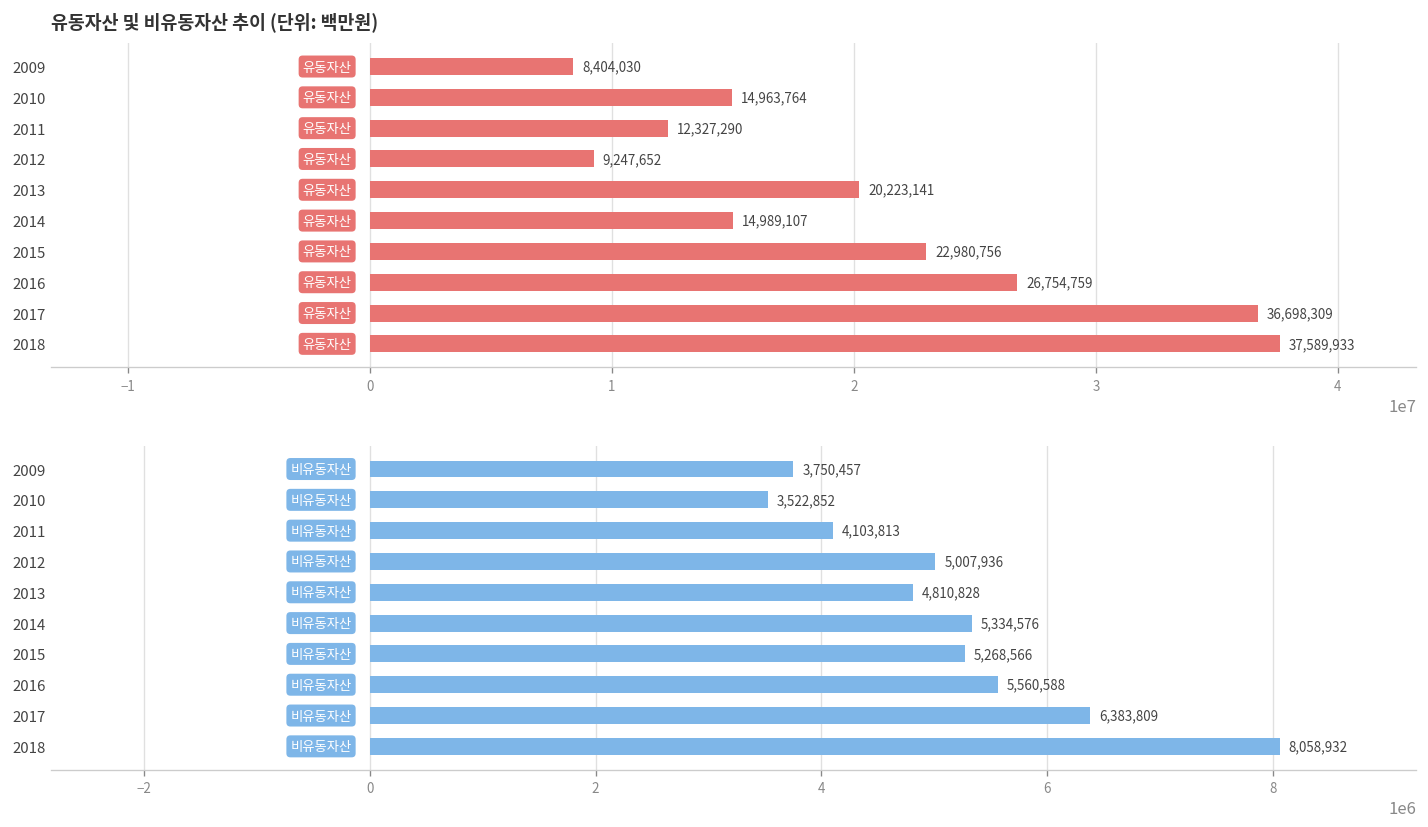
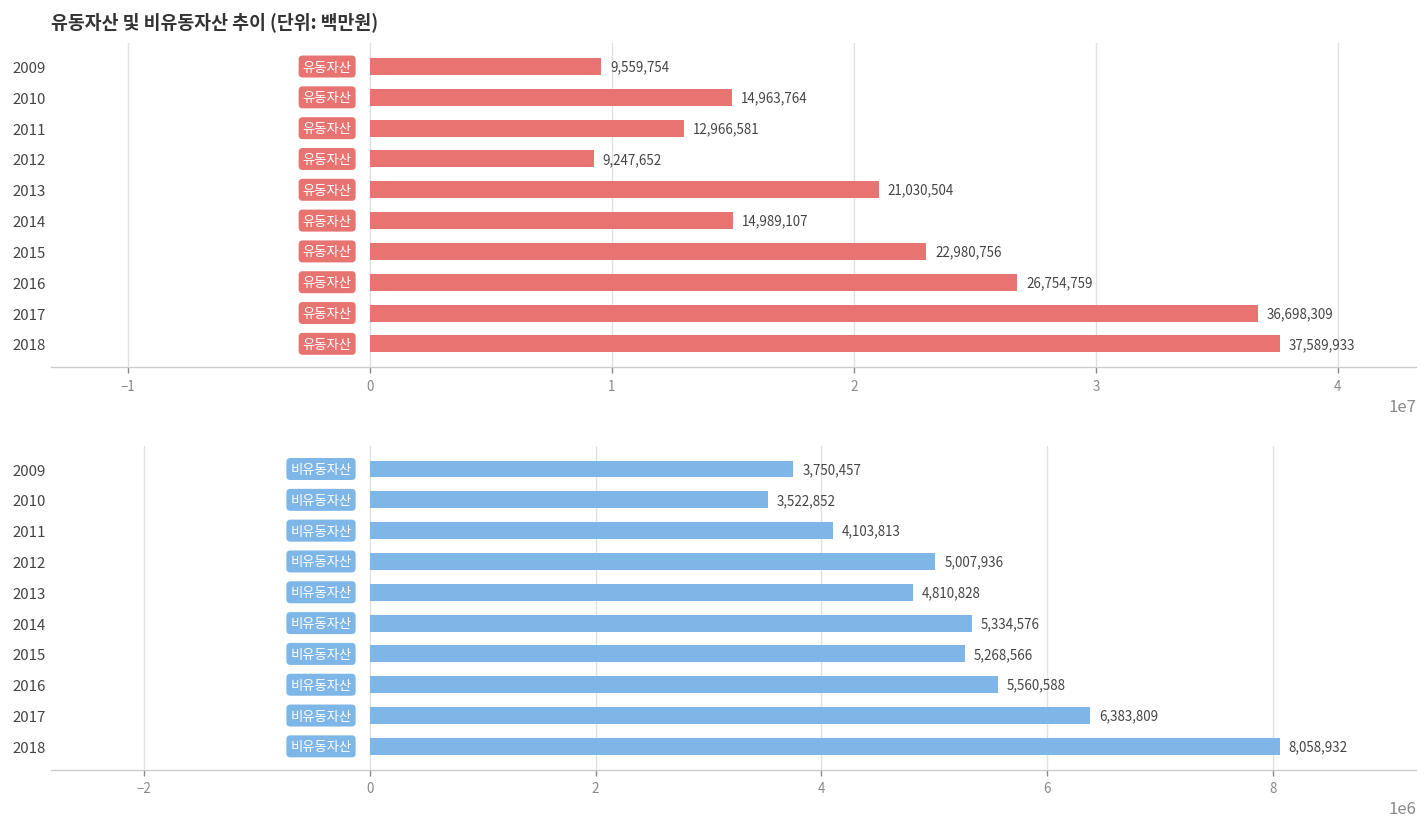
유동자산 및 비유동자산 추이 (단위: 백만원), 2009: 8,404,030 -> 9,559,754
유동자산 및 비유동자산 추이 (단위: 백만원), 2011: 12,327,290 -> 12,966,581
유동자산 및 비유동자산 추이 (단위: 백만원), 2013: 20,223,141 -> 21,030,504
